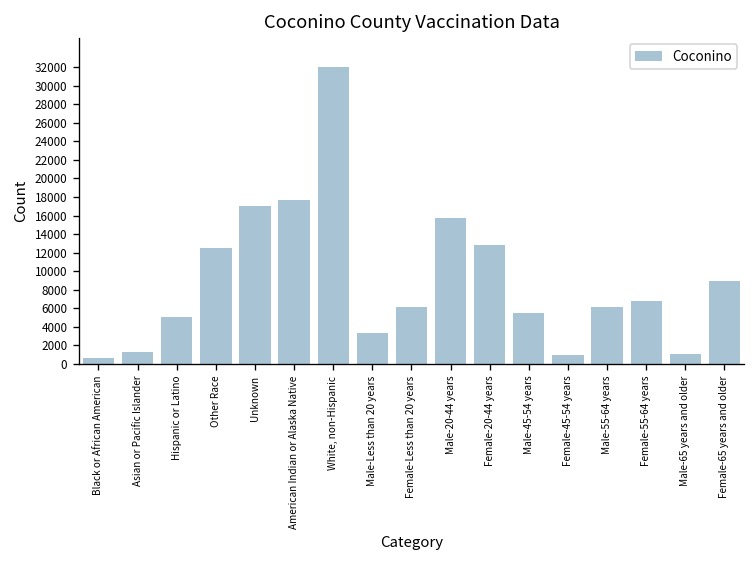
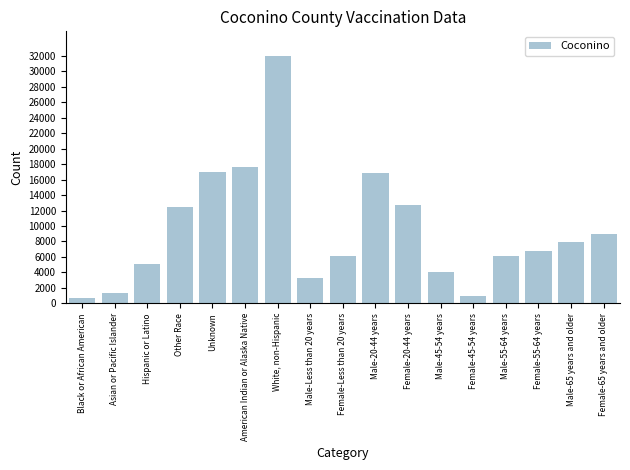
Male-20-44 years: 16000 -> 17000
Male-45-54 years: 6000 -> 4000
Male-65 years and older: 1000 -> 8000
